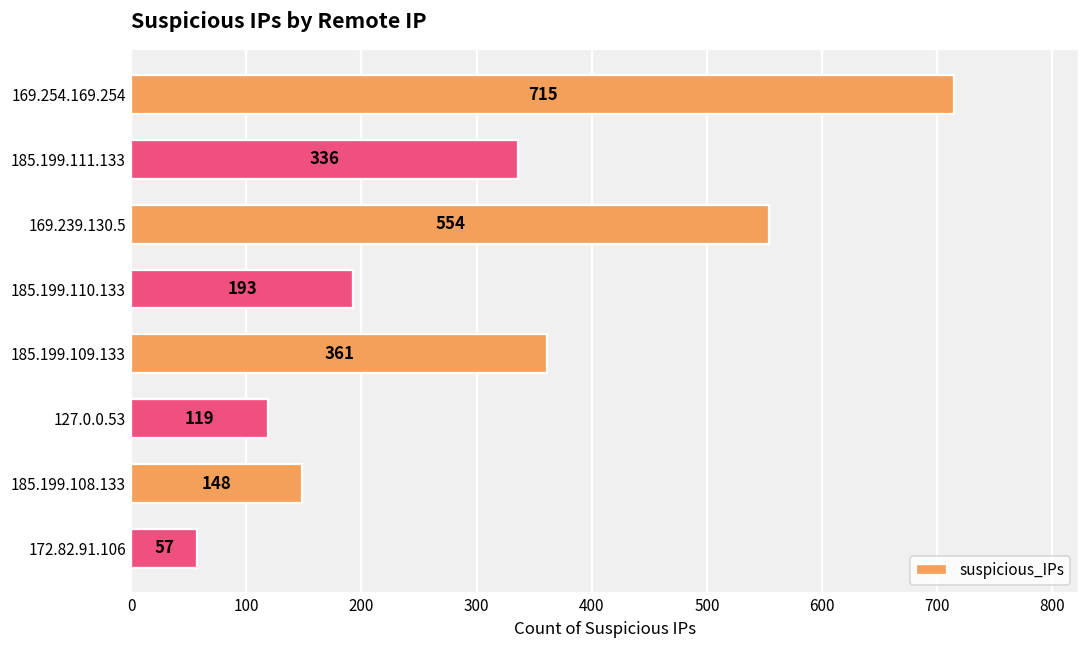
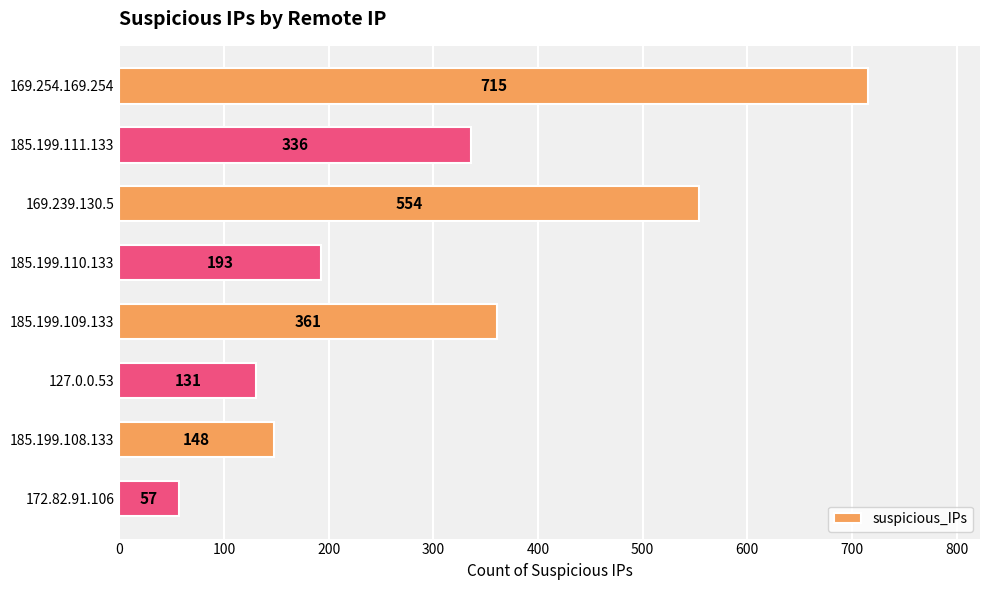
127.0.0.53: 119 -> 131
